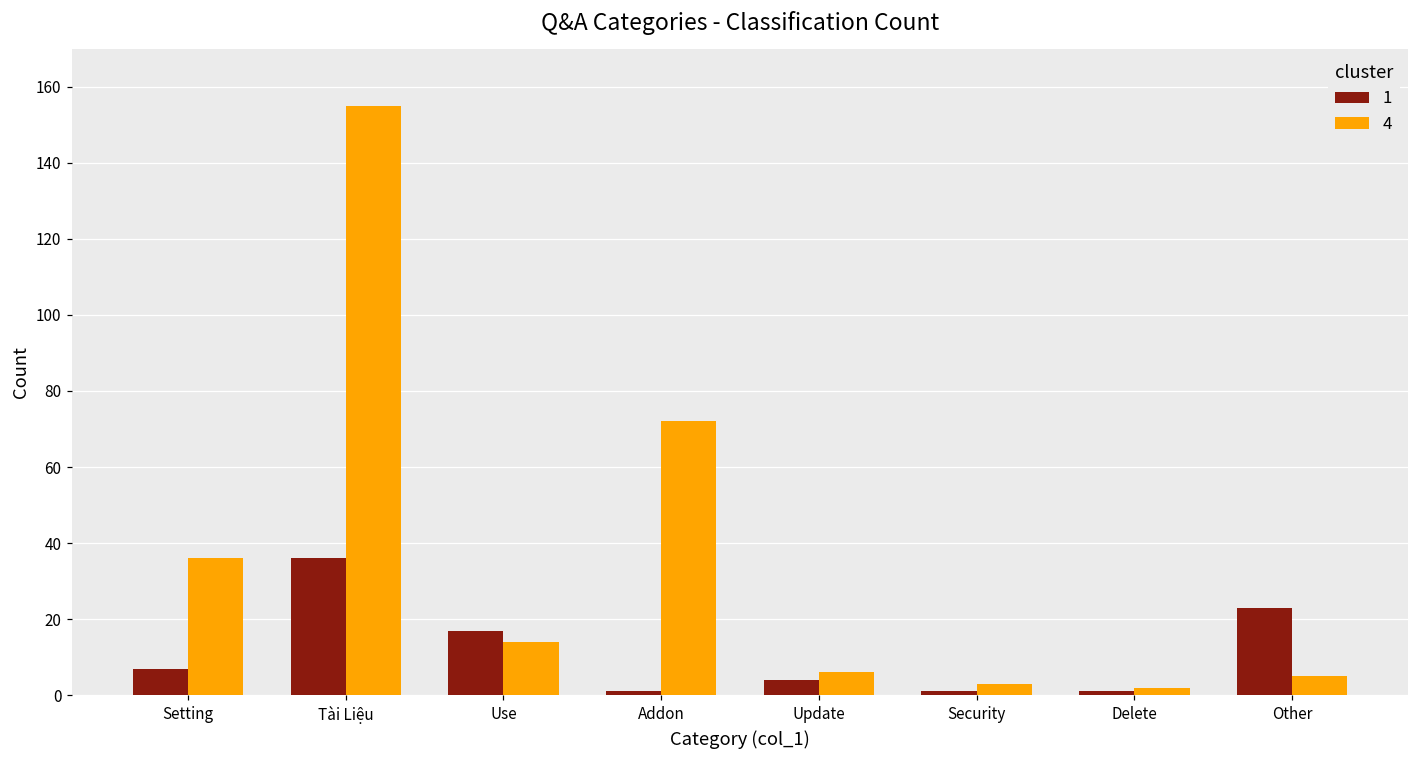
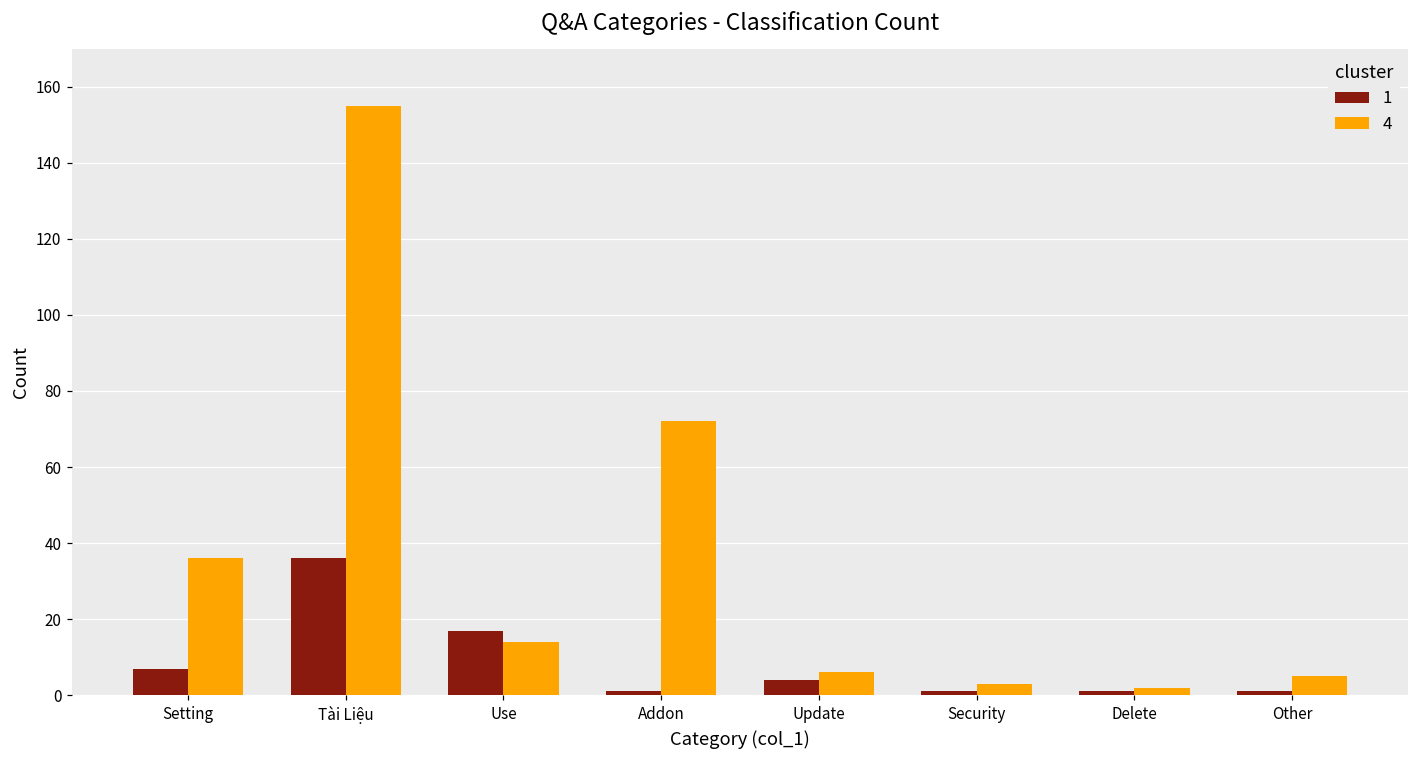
1, Other: 23 -> 1
